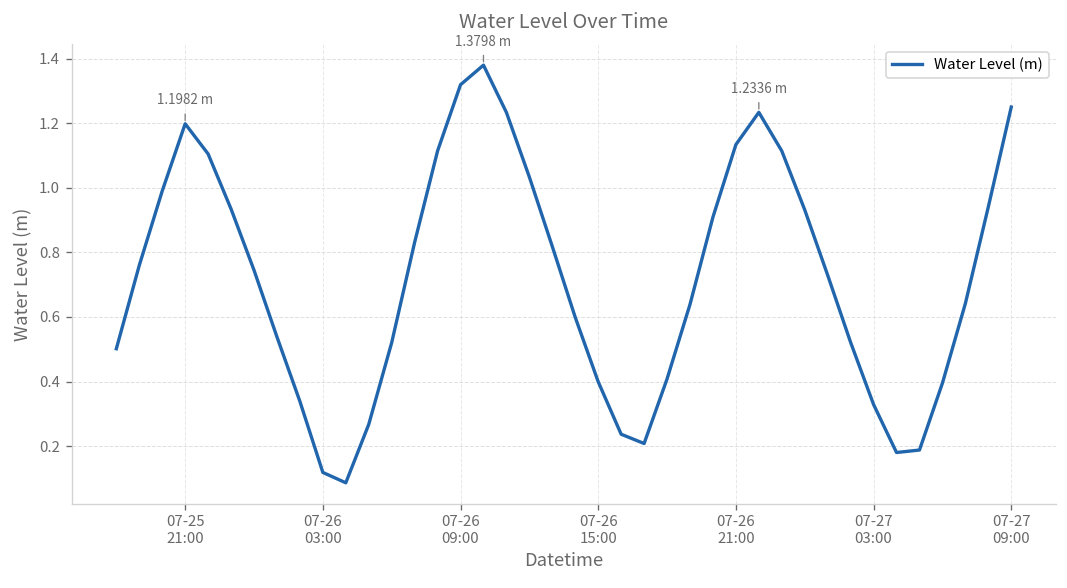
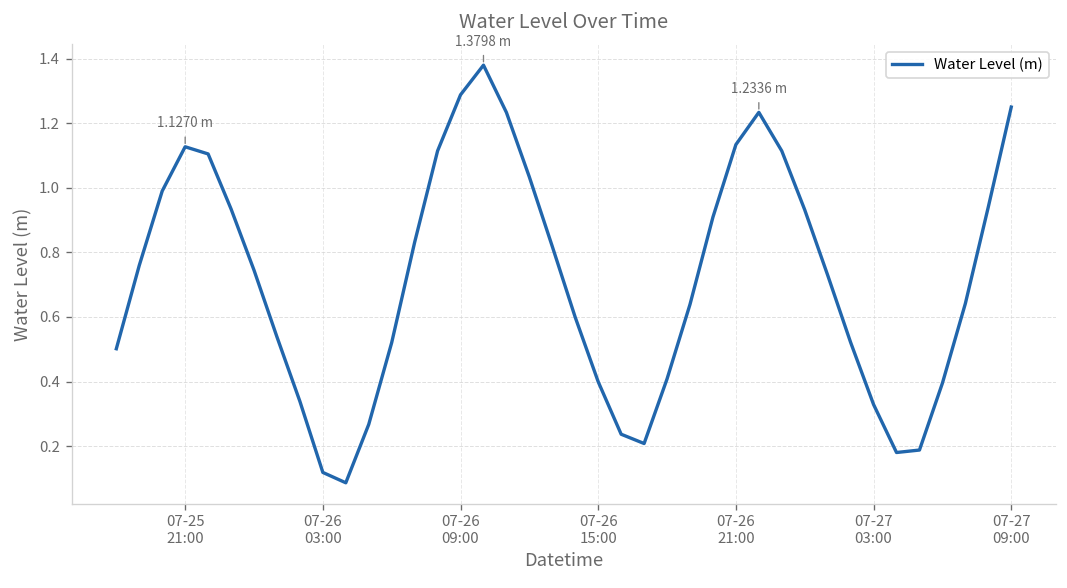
07-25 21:00: 1.1982 -> 1.1270
07-26 09:00: 1.32 -> 1.29
